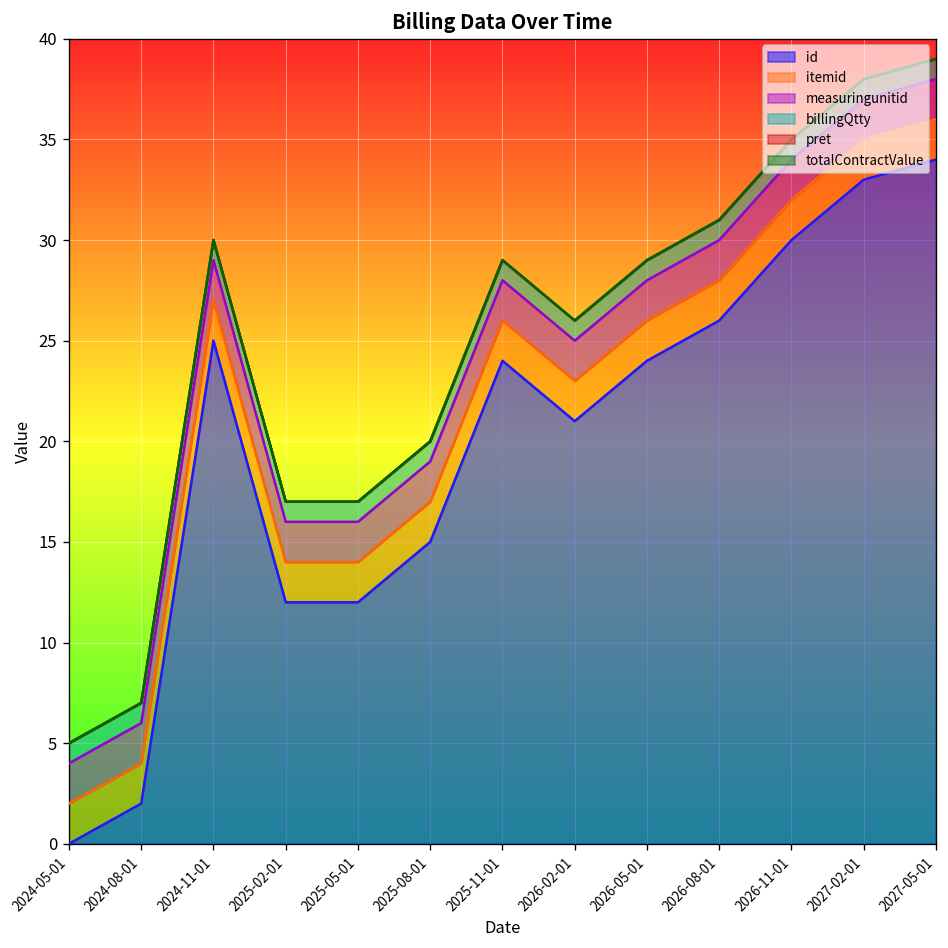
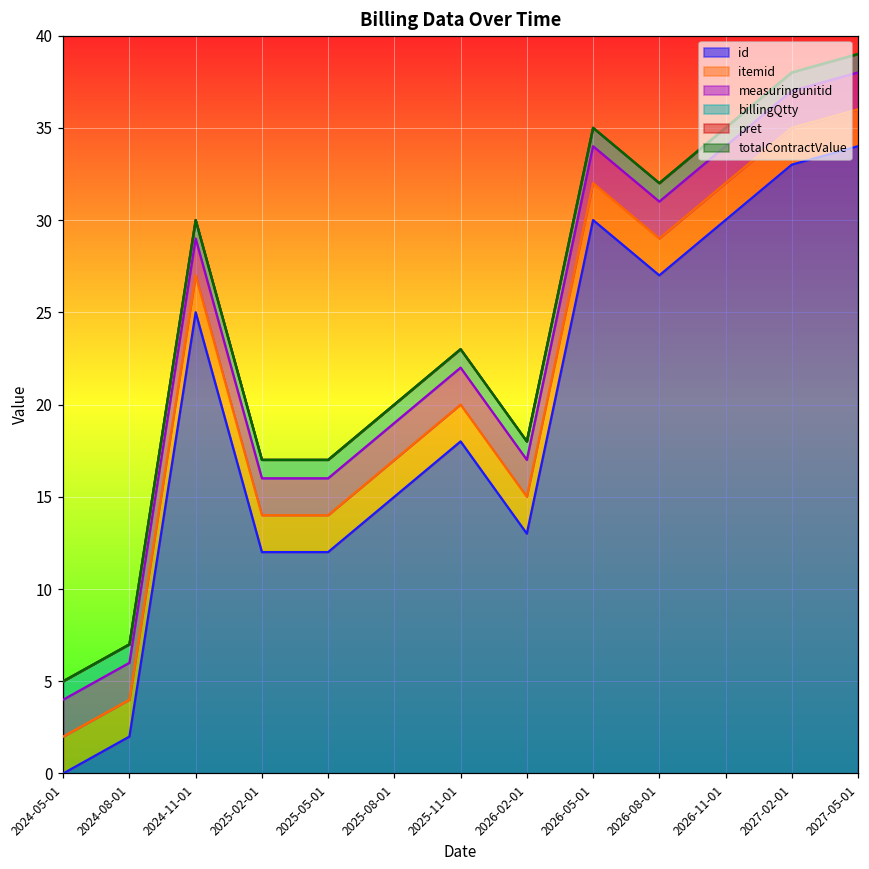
id, 2025-11-01: 24 -> 18
id, 2026-02-01: 21 -> 13
id, 2026-05-01: 24 -> 30
id, 2026-08-01: 26 -> 27
